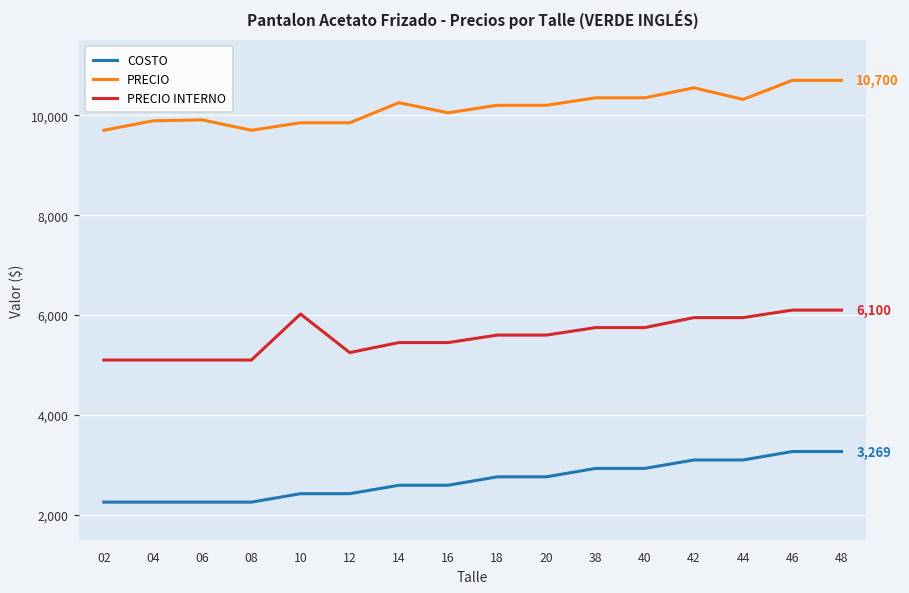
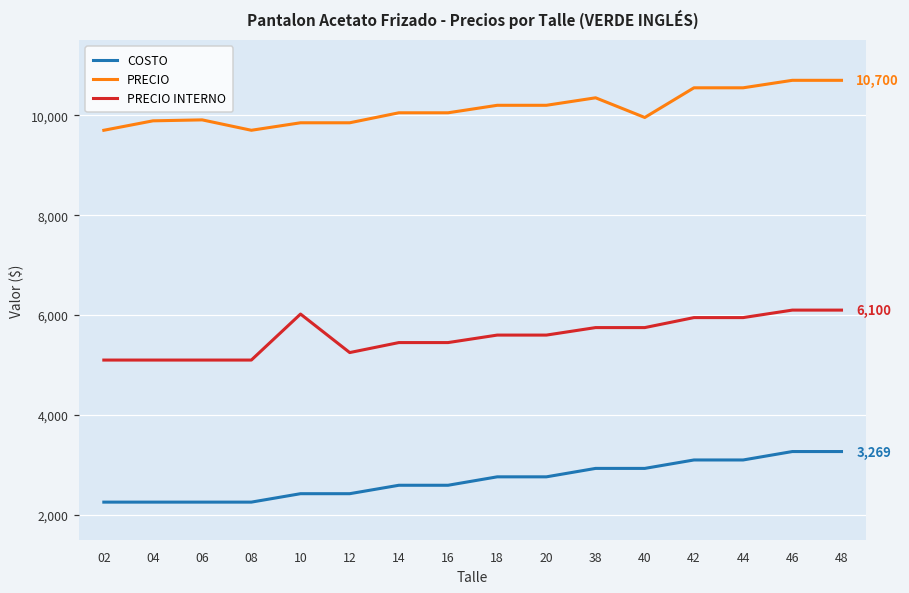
PRECIO, 14: 10,300 -> 10,100
PRECIO, 40: 10,400 -> 10,000
PRECIO, 44: 10,300 -> 10,600
